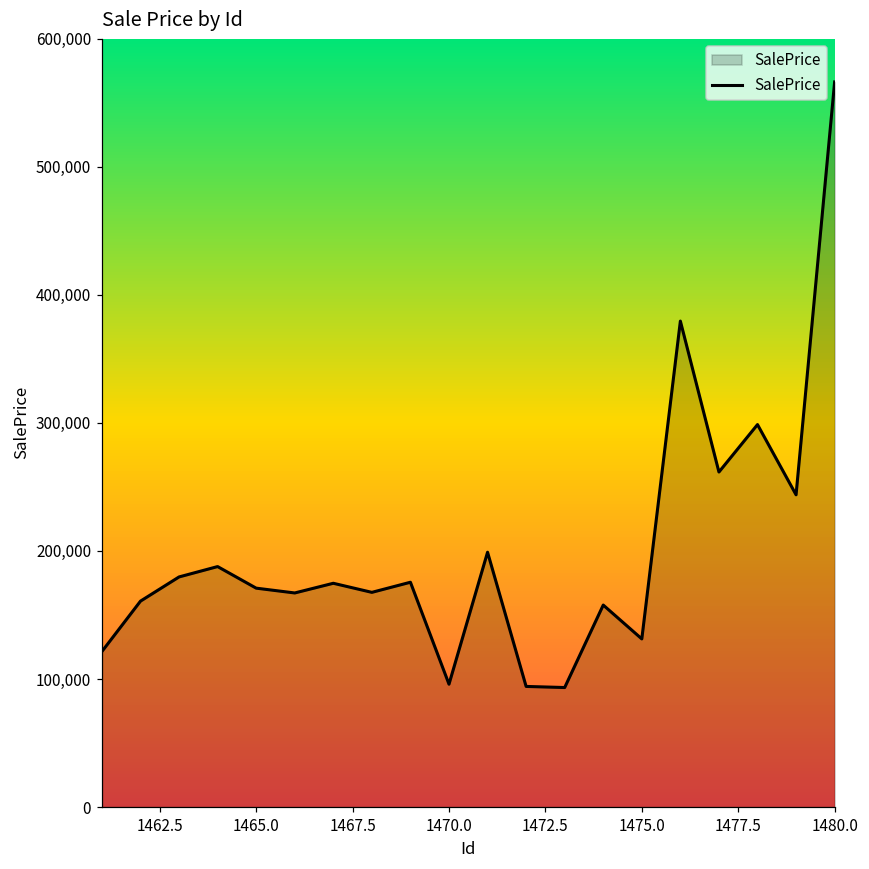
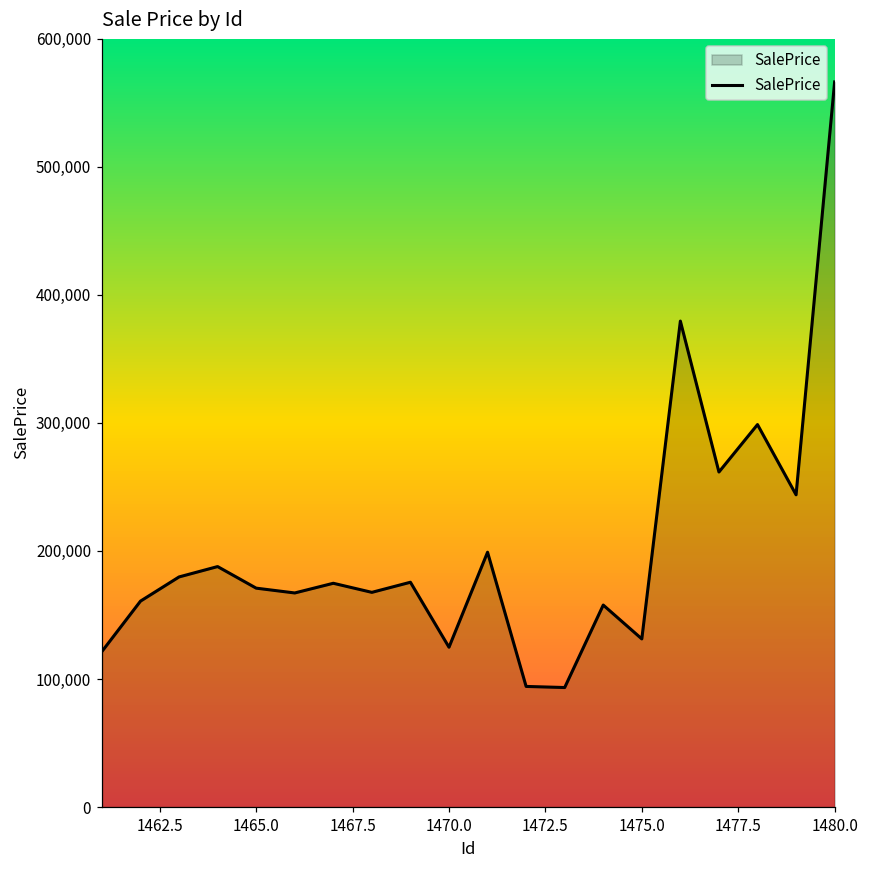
1470.0: 96,000 -> 125,000
